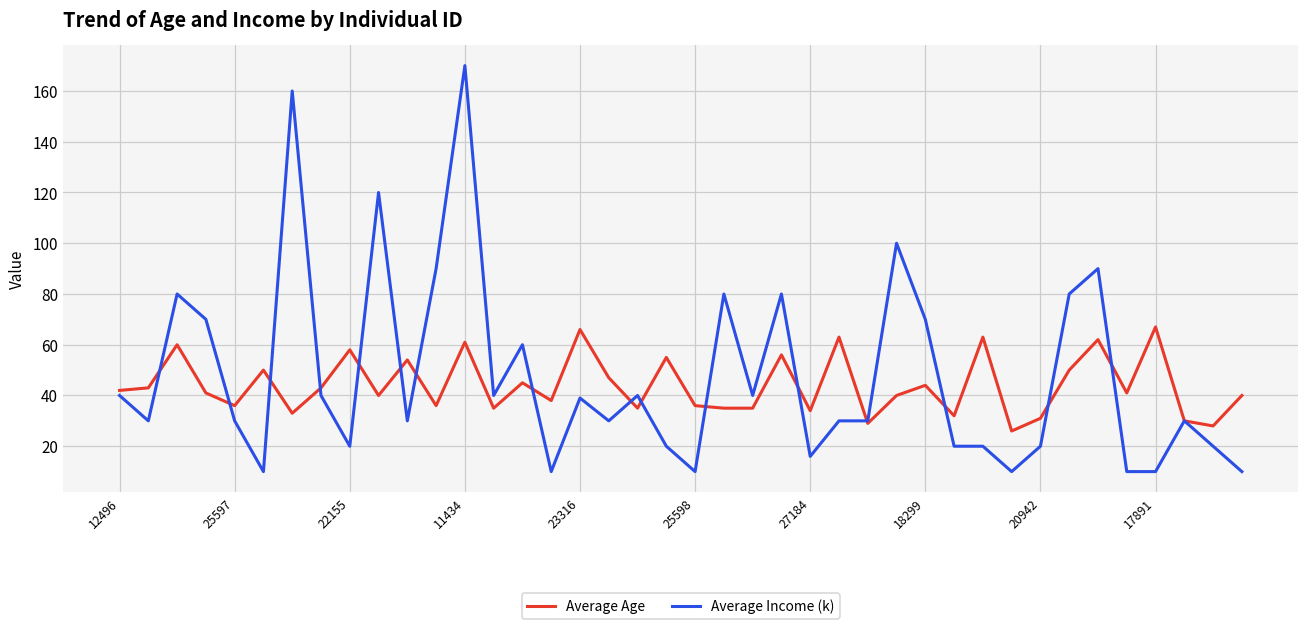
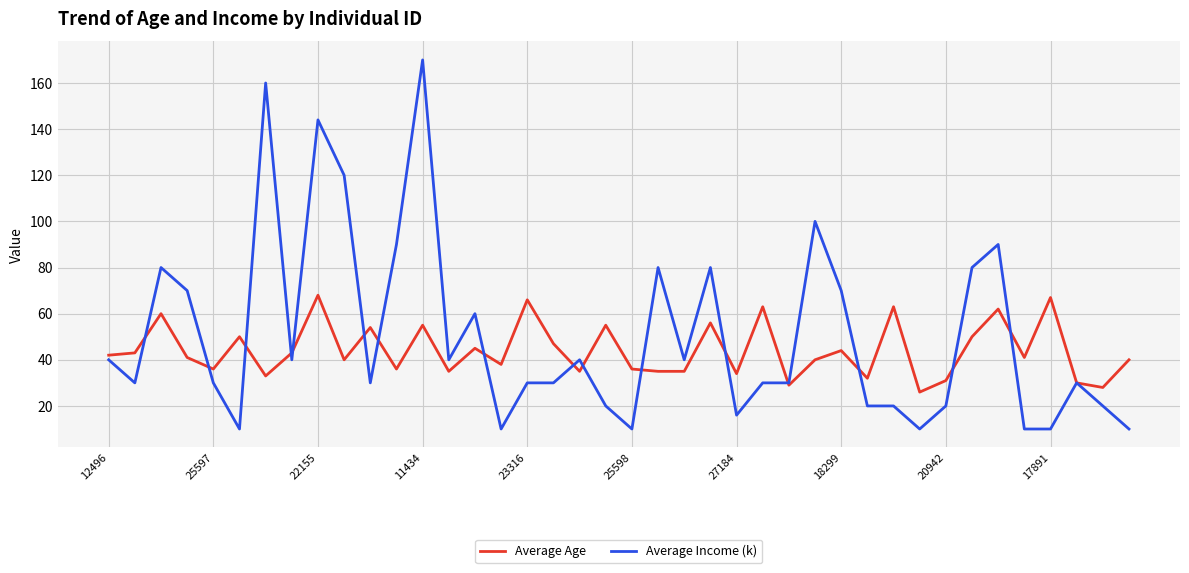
Average Age, 22155: 58 -> 68
Average Income (k), 22155: 20 -> 144
Average Age, 11434: 61 -> 55
Average Income (k), 23316: 39 -> 30
